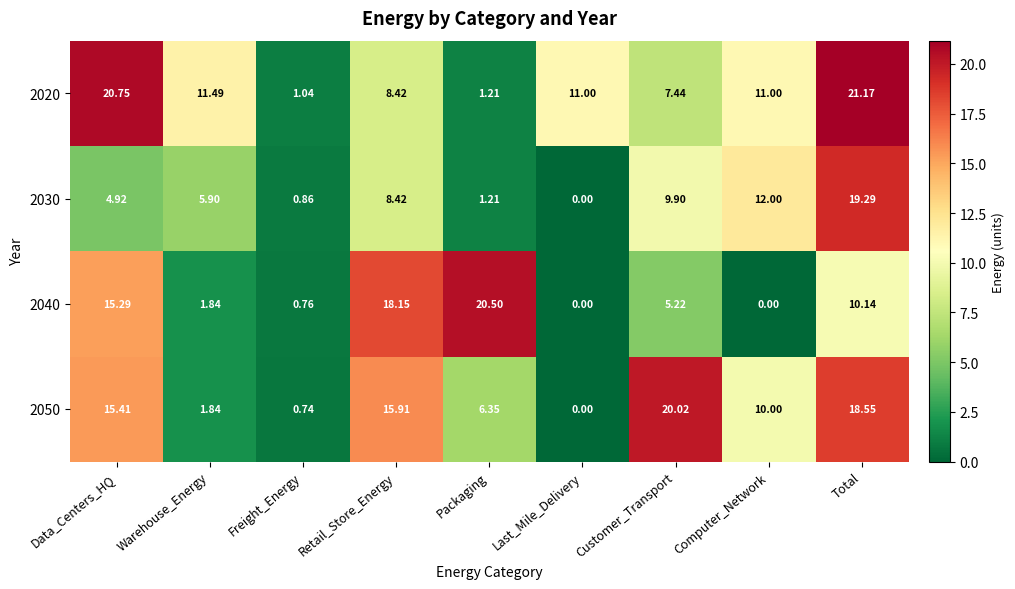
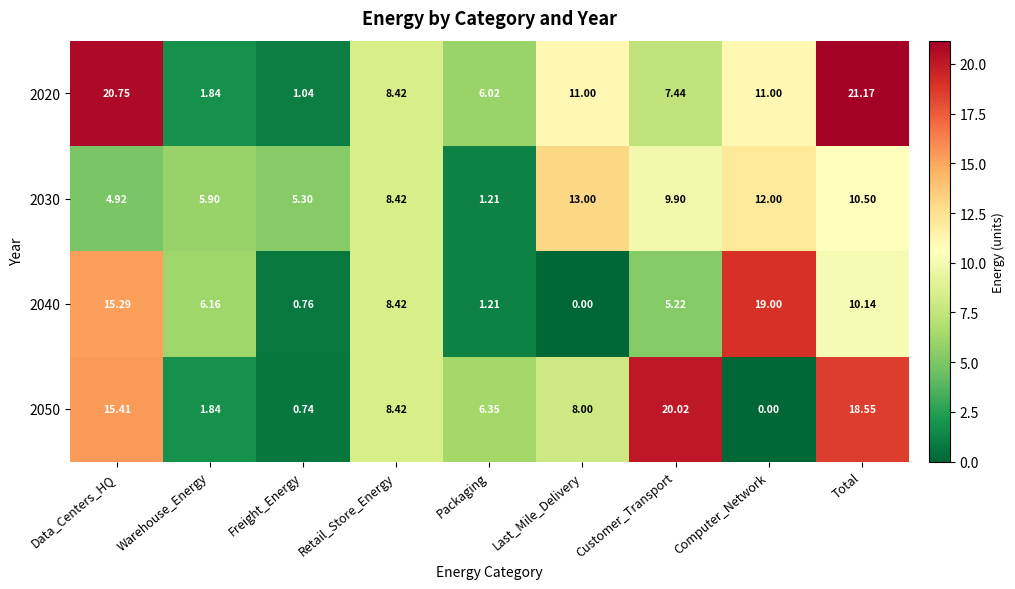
2020, Warehouse_Energy: 11.49 -> 1.84
2020, Packaging: 1.21 -> 6.02
2030, Freight_Energy: 0.86 -> 5.30
2030, Last_Mile_Delivery: 0.00 -> 13.00
2030, Total: 19.29 -> 10.50
2040, Warehouse_Energy: 1.84 -> 6.16
2040, Retail_Store_Energy: 18.15 -> 8.42
2040, Packaging: 20.50 -> 1.21
2040, Computer_Network: 0.00 -> 19.00
2050, Retail_Store_Energy: 15.91 -> 8.42
2050, Last_Mile_Delivery: 0.00 -> 8.00
2050, Computer_Network: 10.00 -> 0.00
